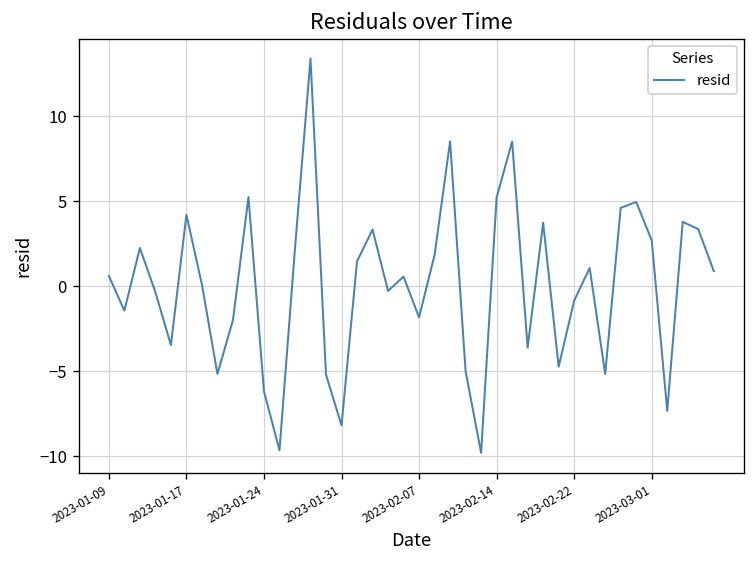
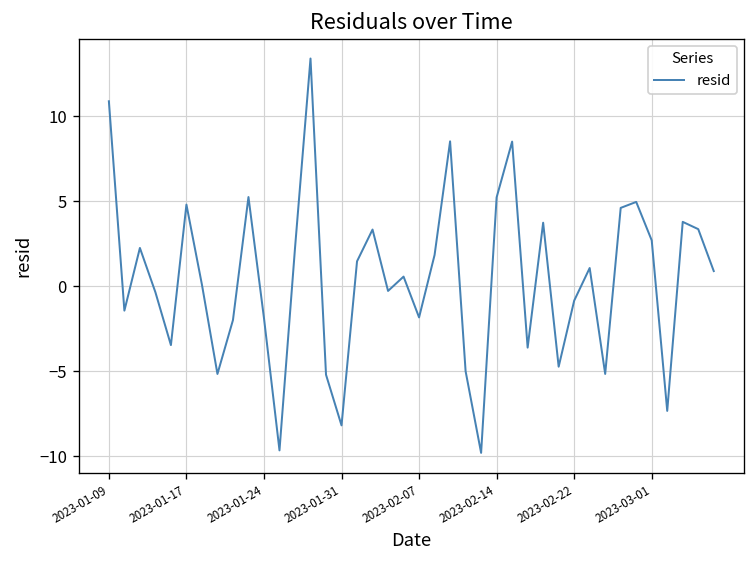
2023-01-09: 0.6 -> 10.9
2023-01-17: 4.2 -> 4.8
2023-01-24: -6.2 -> -1.9
